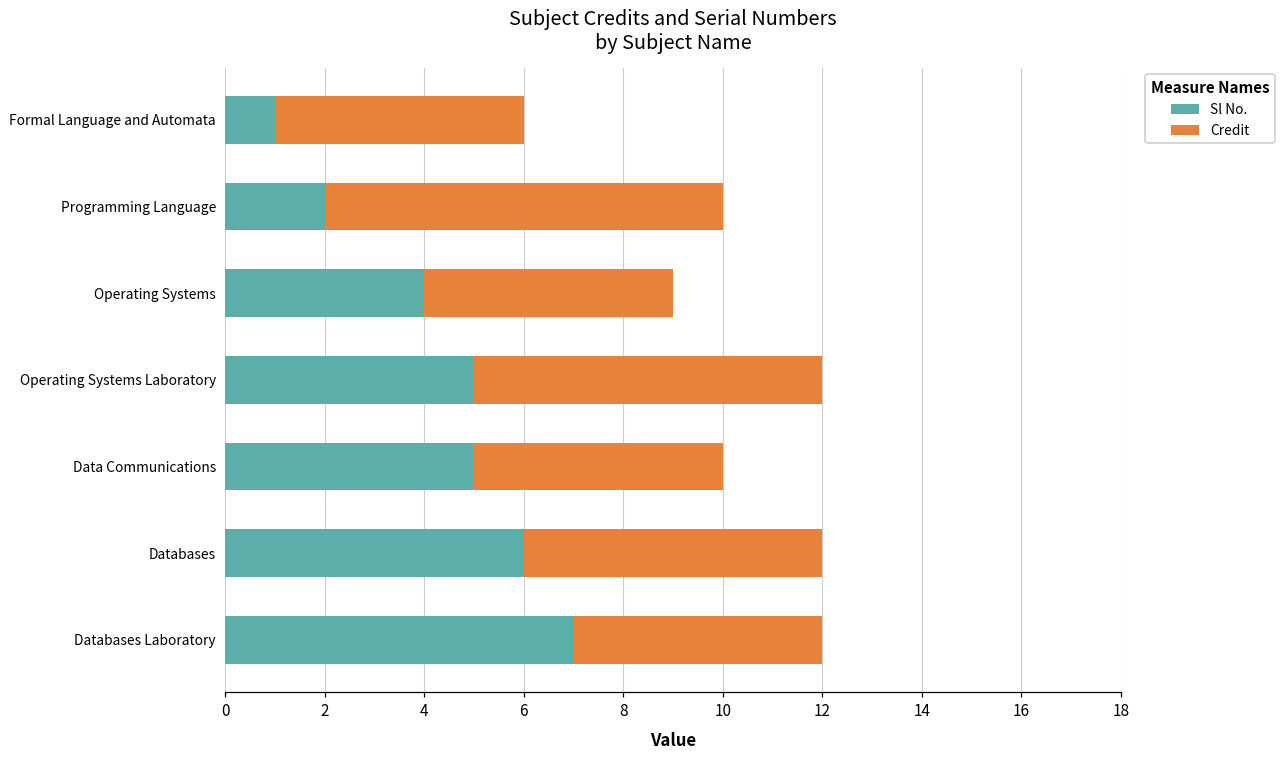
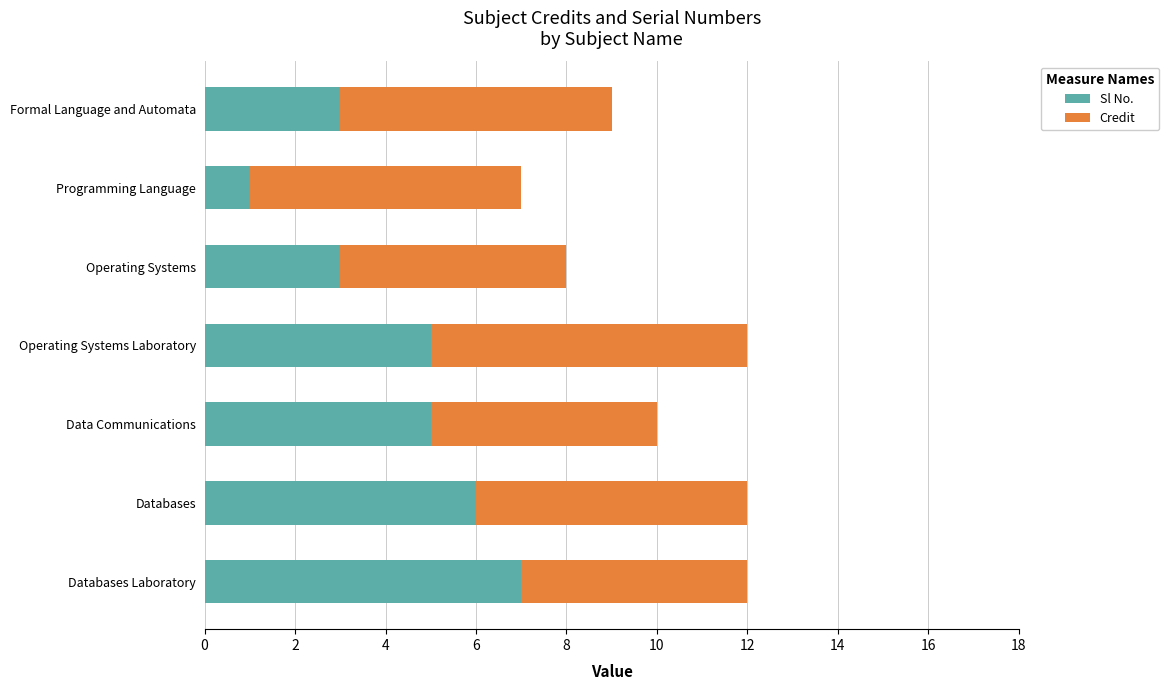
Sl No., Formal Language and Automata: 1 -> 3
Credit, Formal Language and Automata: 5 -> 6
Sl No., Programming Language: 2 -> 1
Credit, Programming Language: 8 -> 6
Sl No., Operating Systems: 4 -> 3
